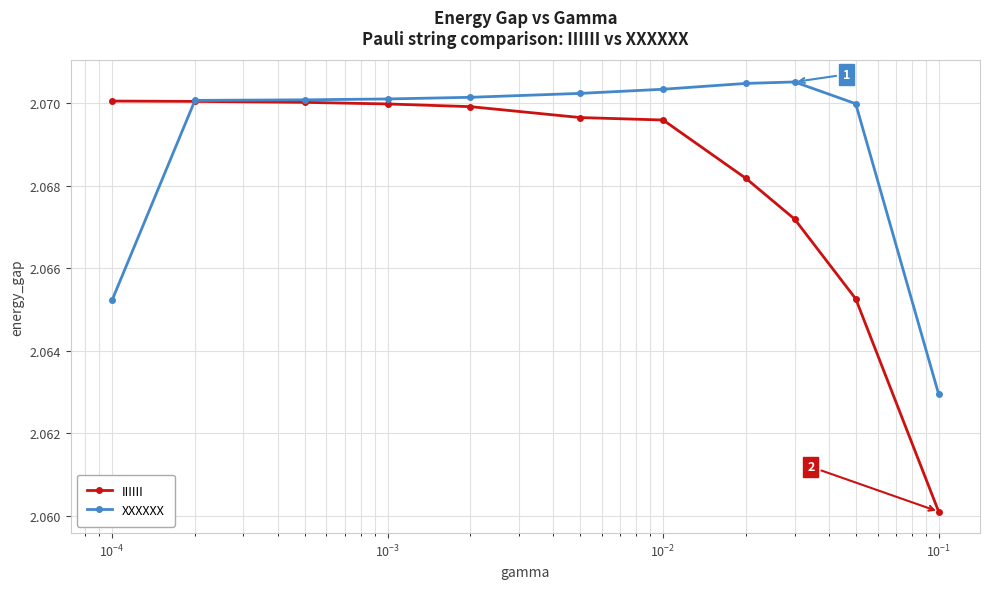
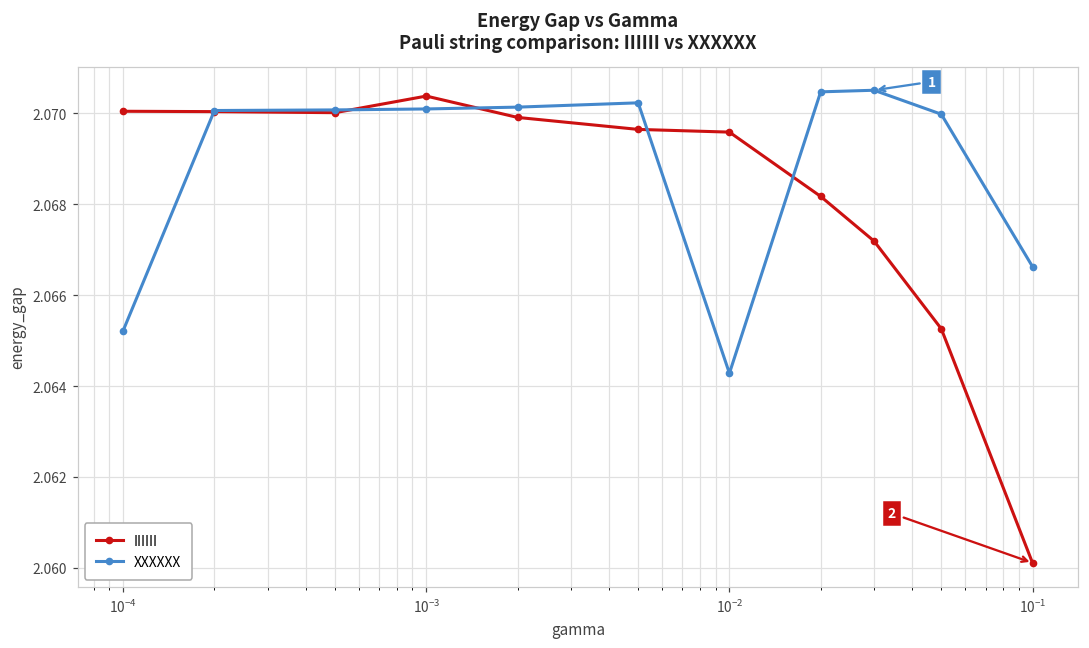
IIIIII, 10^-3: 2.0700 -> 2.0704
XXXXXX, 10^-2: 2.0703 -> 2.0643
XXXXXX, 10^-1: 2.0630 -> 2.0666
